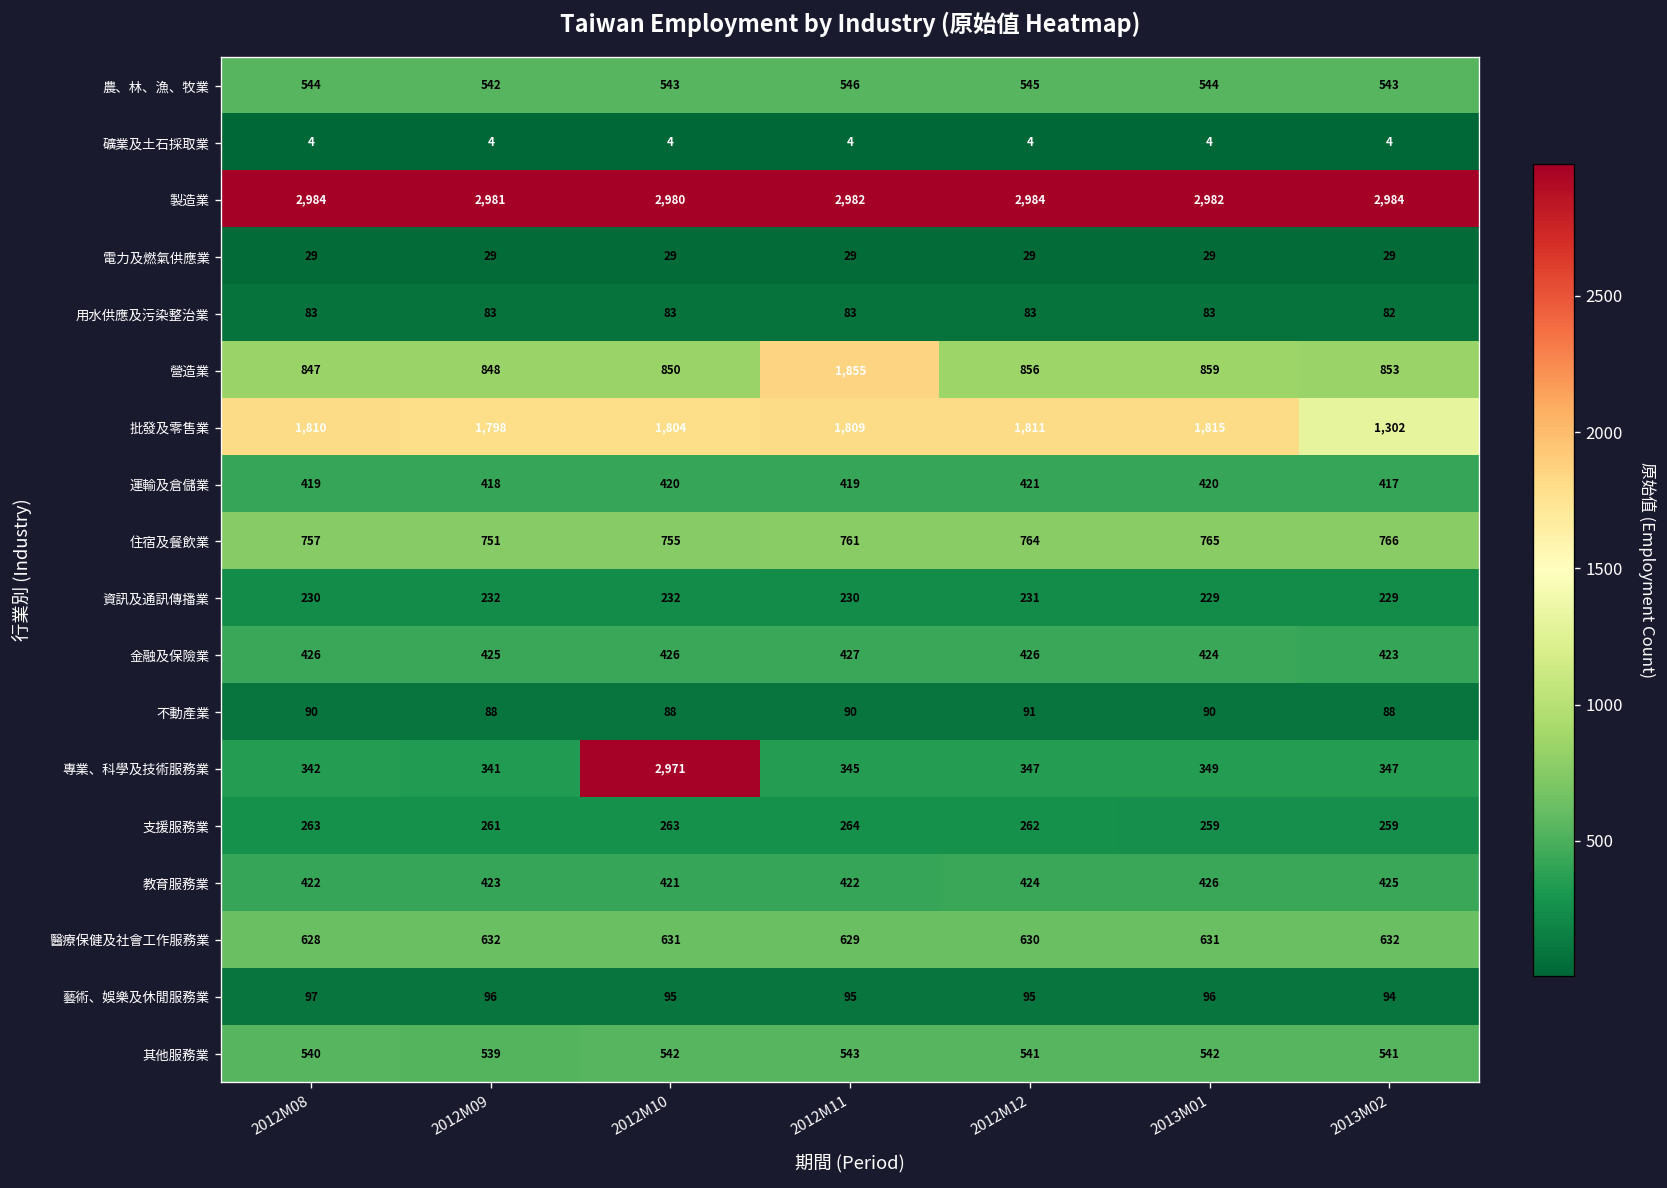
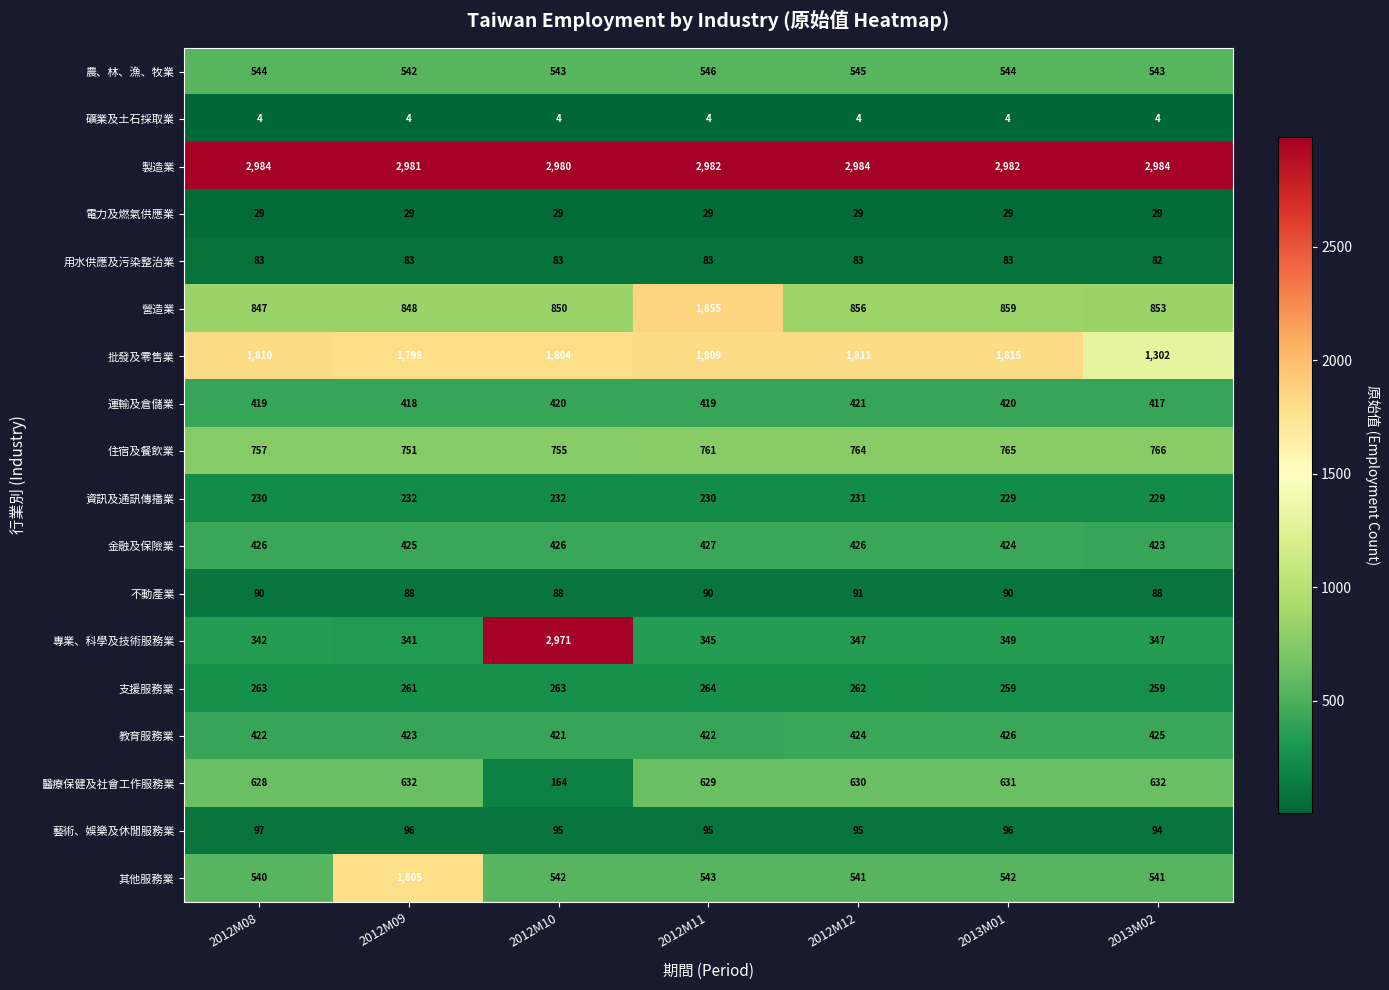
醫療保健及社會工作服務業, 2012M10: 631 -> 164
其他服務業, 2012M09: 539 -> 1,805
